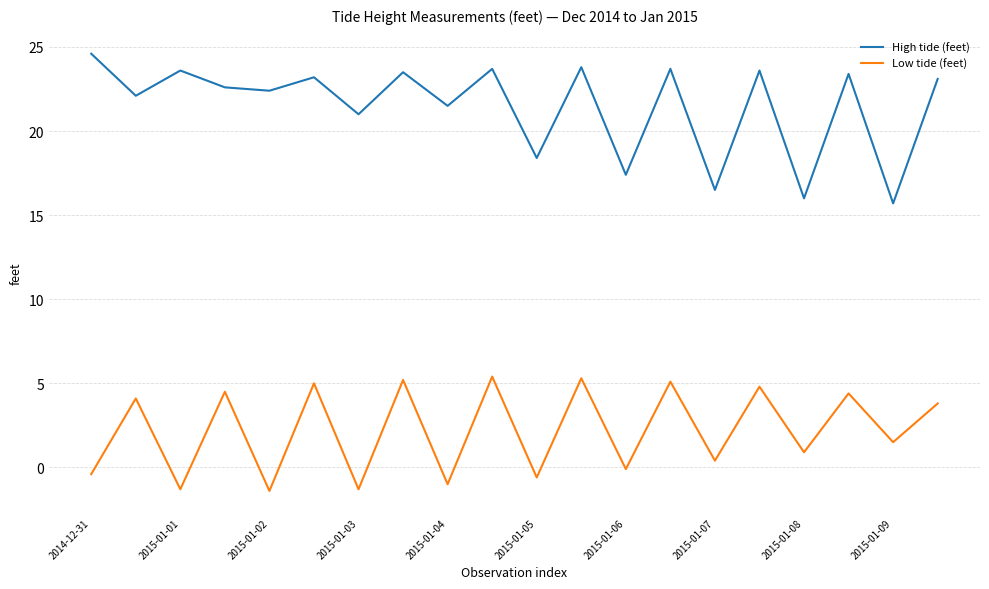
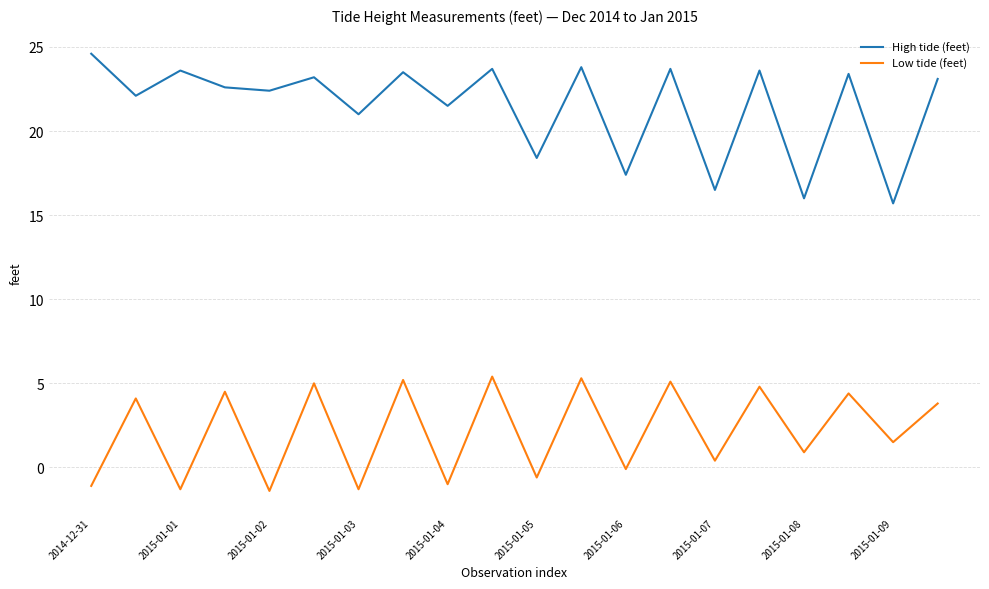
Low tide (feet), 2014-12-31: -0.4 -> -1.1
